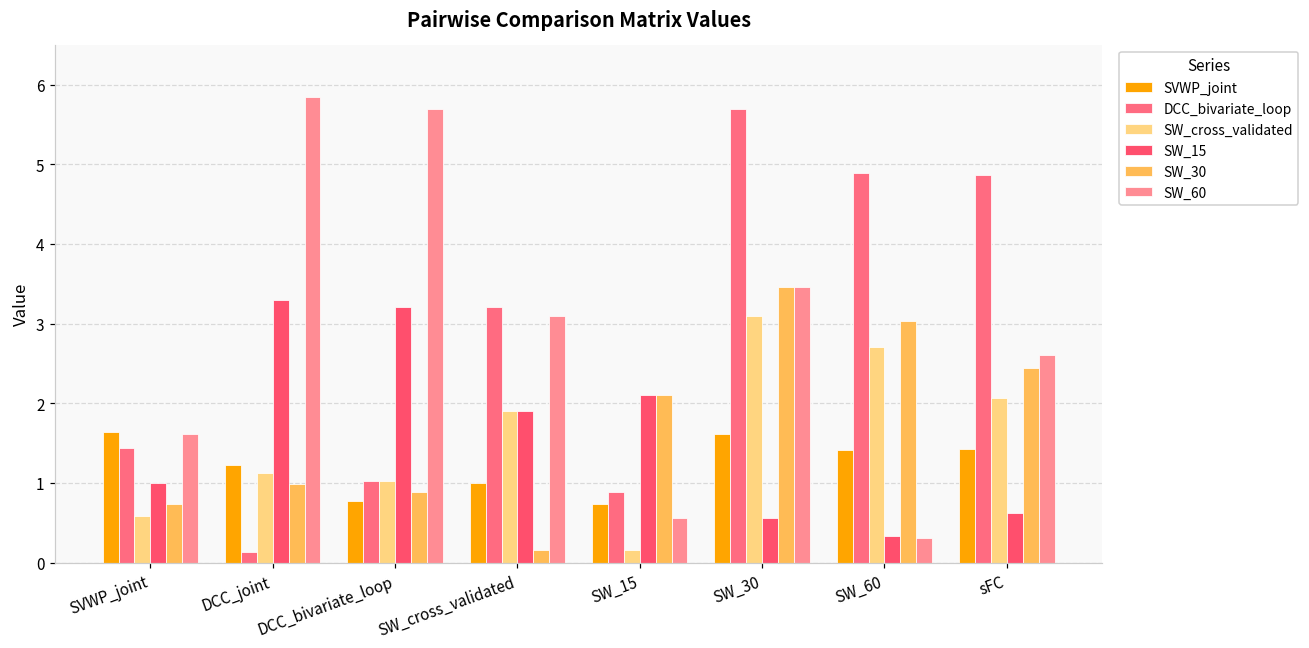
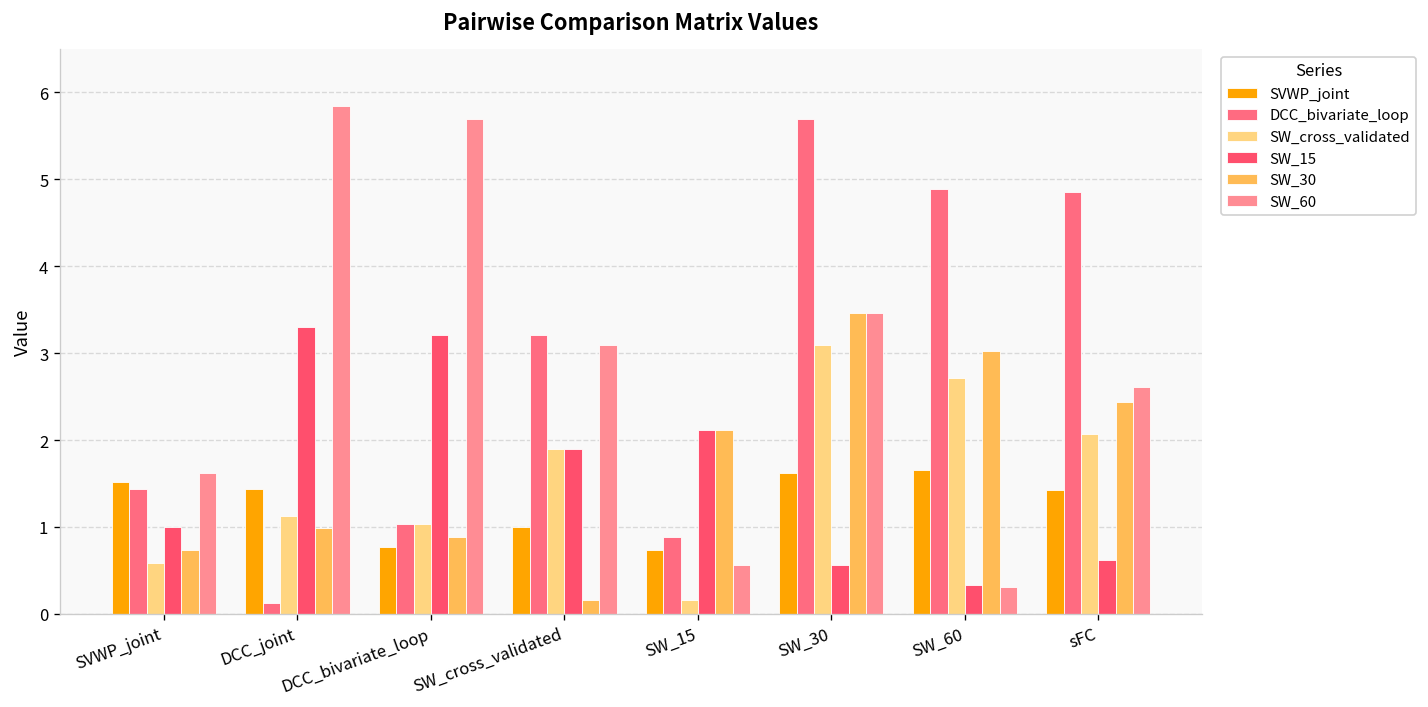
SVWP_joint, SVWP_joint: 1.6 -> 1.5
SVWP_joint, DCC_joint: 1.2 -> 1.4
SVWP_joint, SW_60: 1.4 -> 1.7
